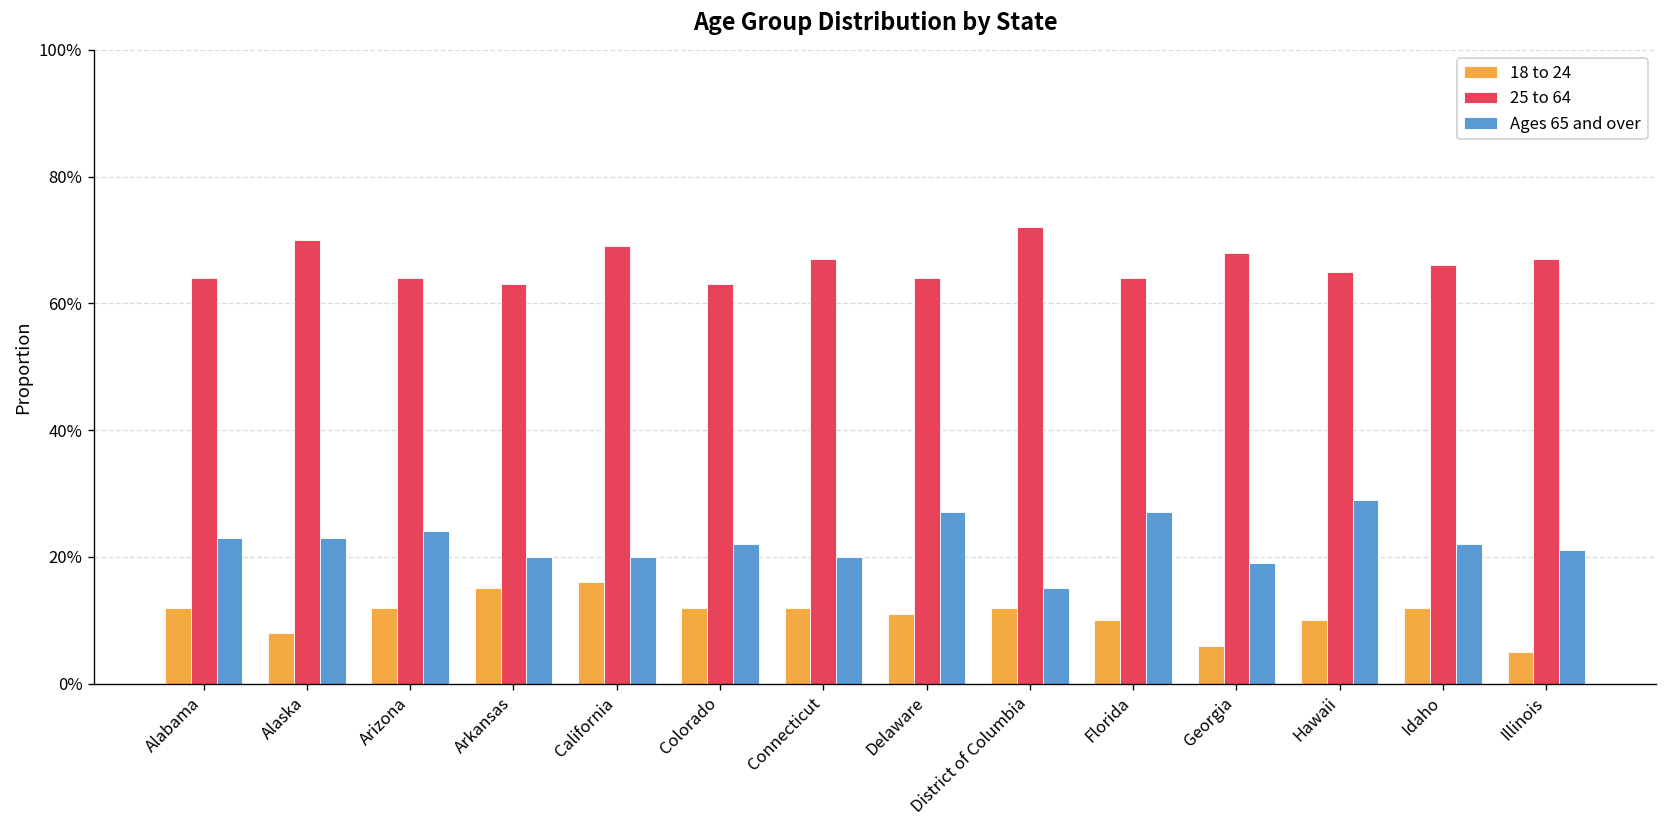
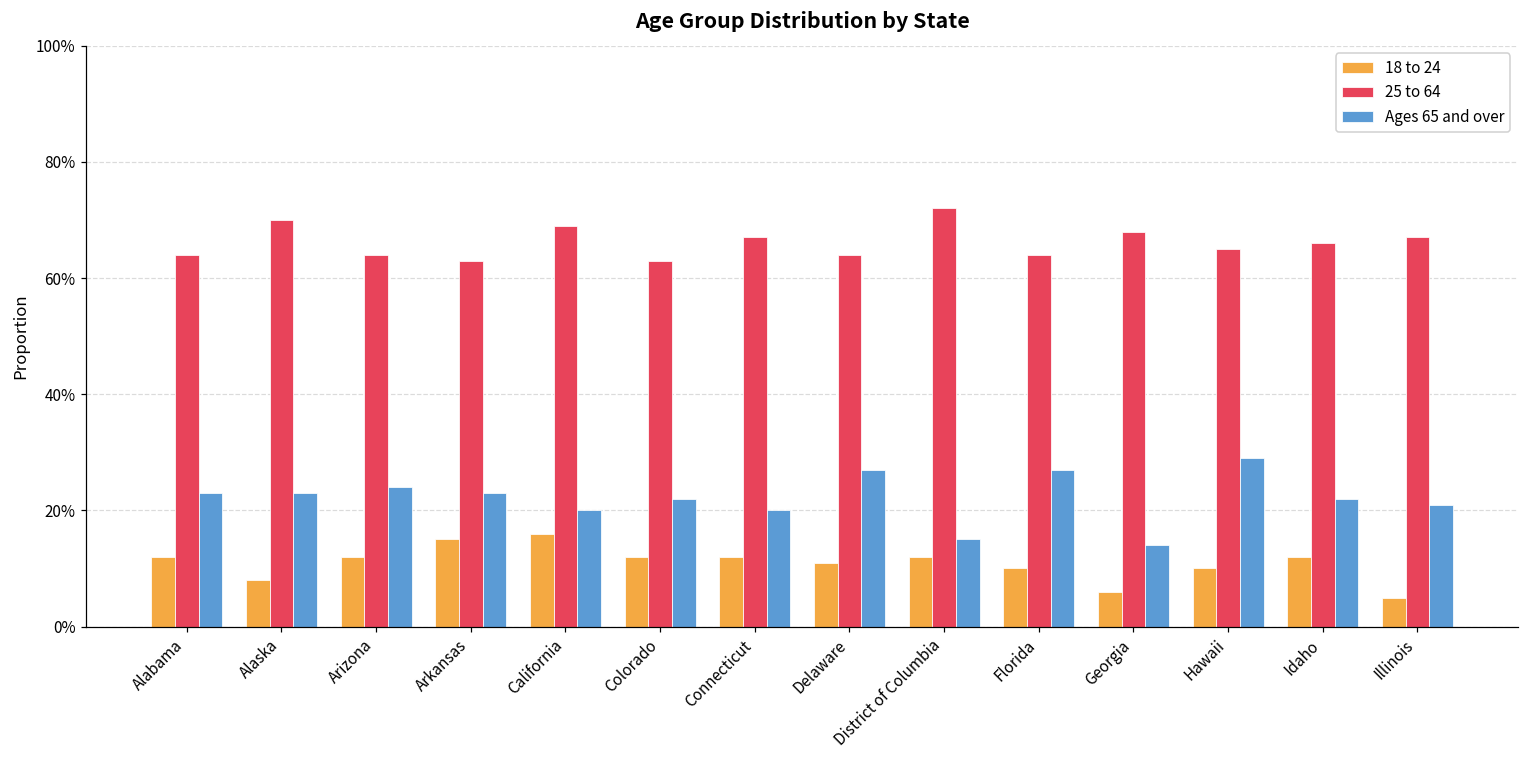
Ages 65 and over, Arkansas: 20% -> 23%
Ages 65 and over, Georgia: 19% -> 14%
